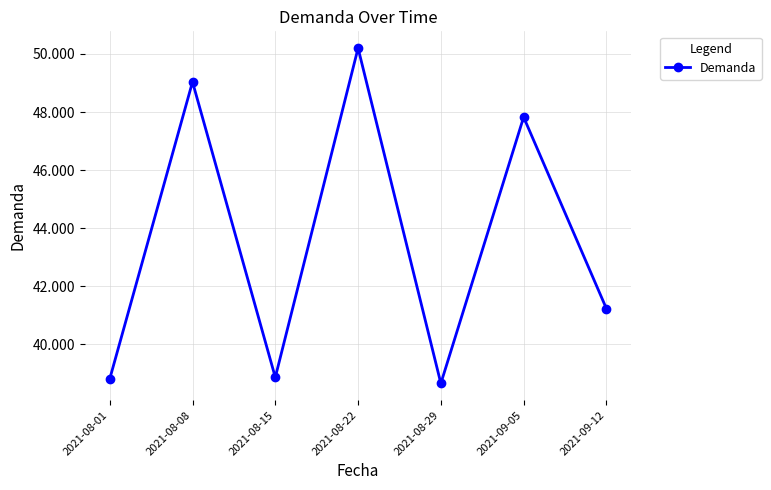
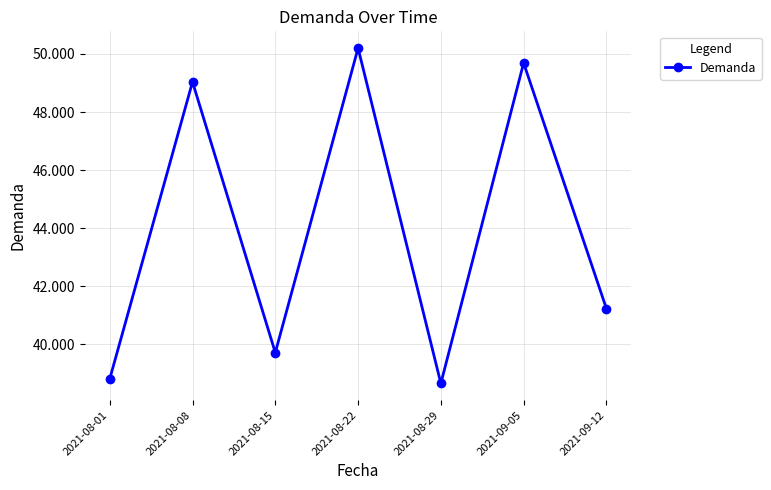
2021-08-15: 38.9 -> 39.7
2021-09-05: 47.8 -> 49.7
